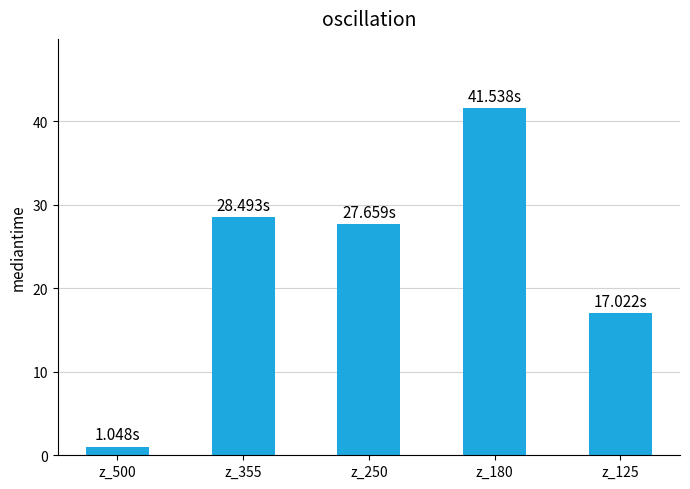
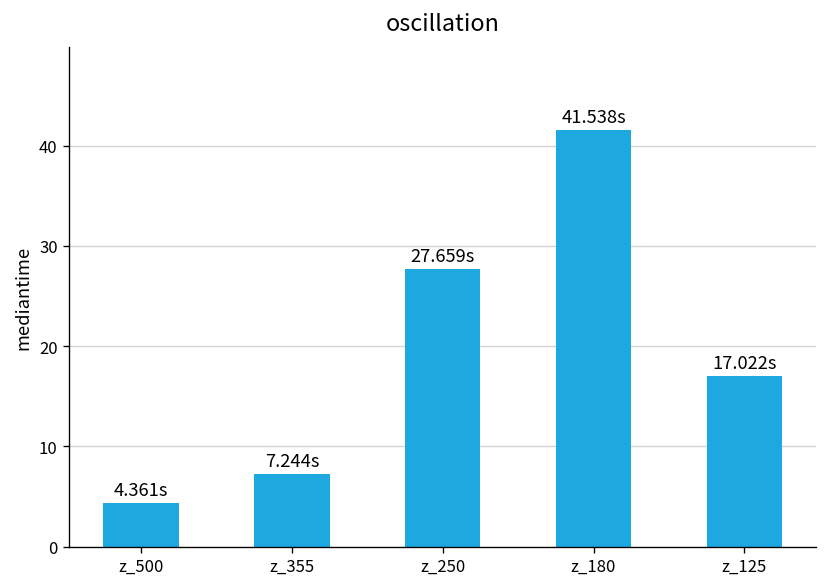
z_500: 1.048s -> 4.361s
z_355: 28.493s -> 7.244s
